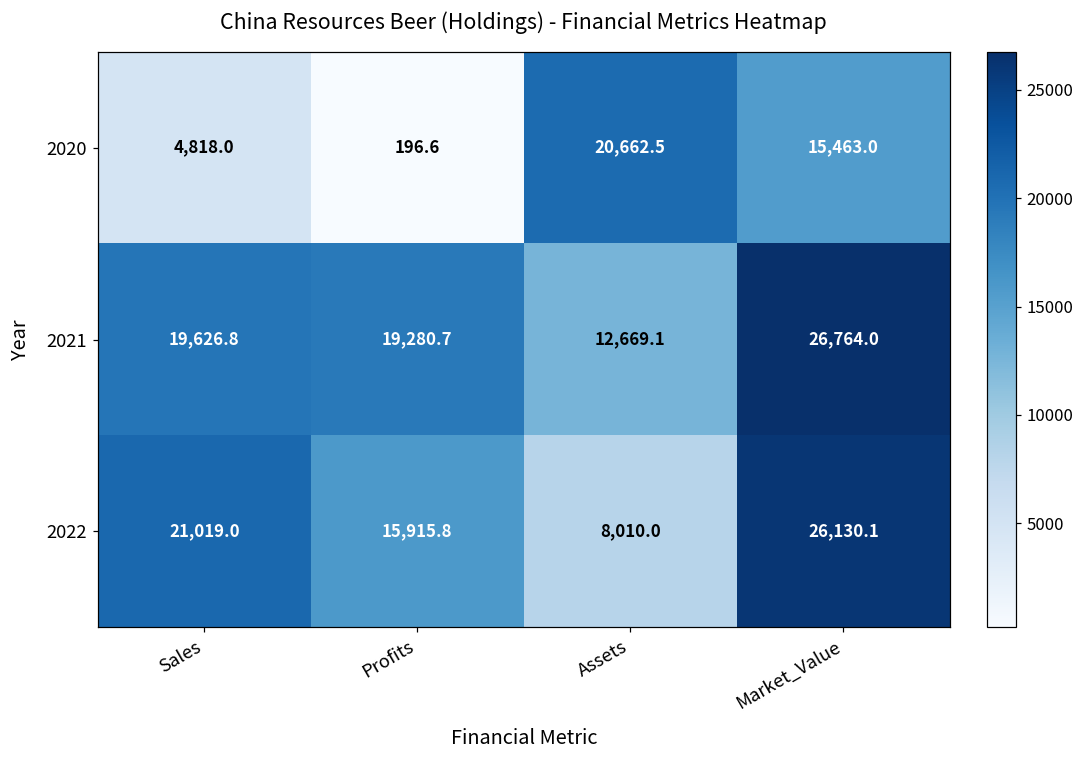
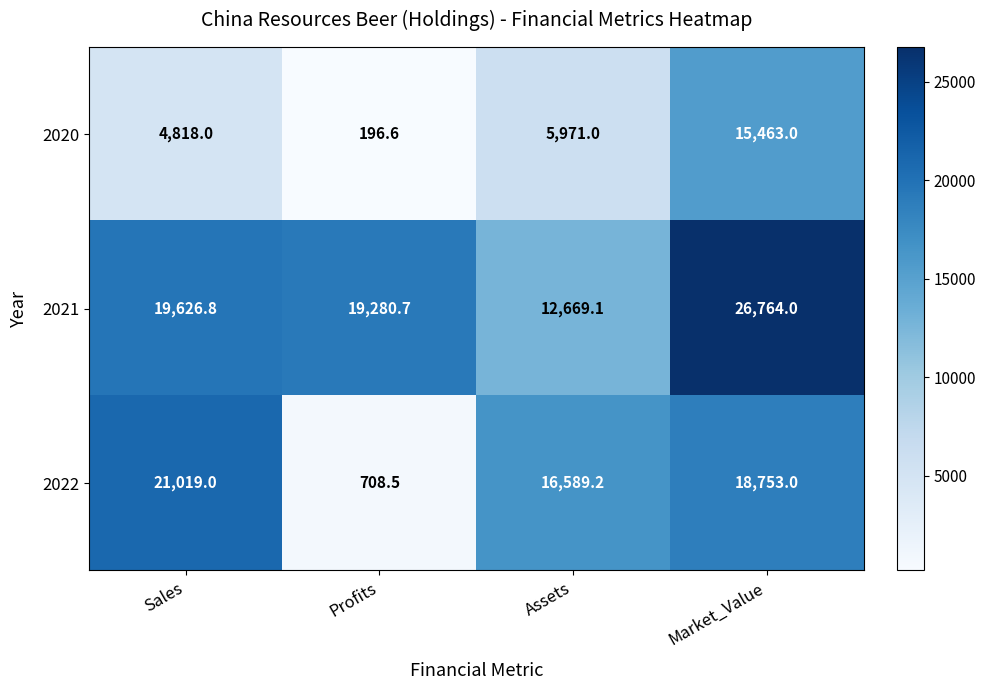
2020, Assets: 20,662.5 -> 5,971.0
2022, Profits: 15,915.8 -> 708.5
2022, Assets: 8,010.0 -> 16,589.2
2022, Market_Value: 26,130.1 -> 18,753.0
